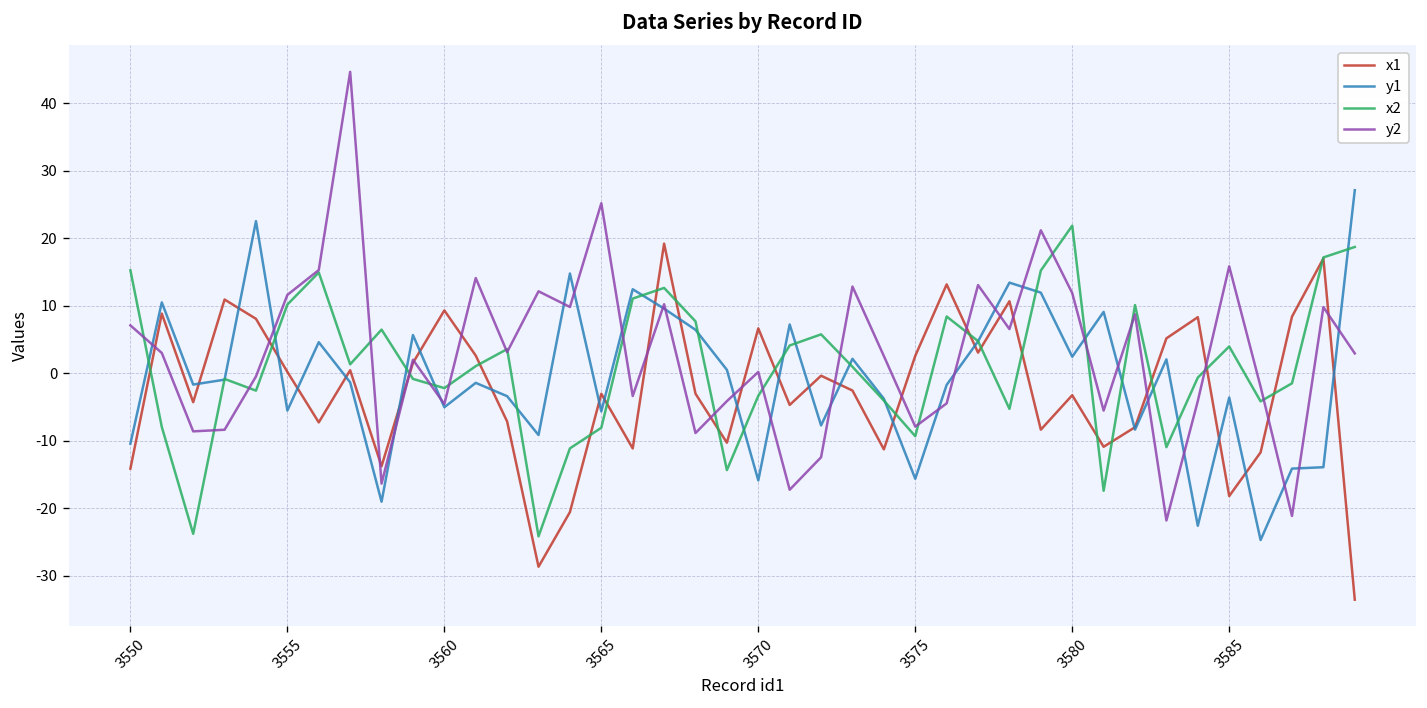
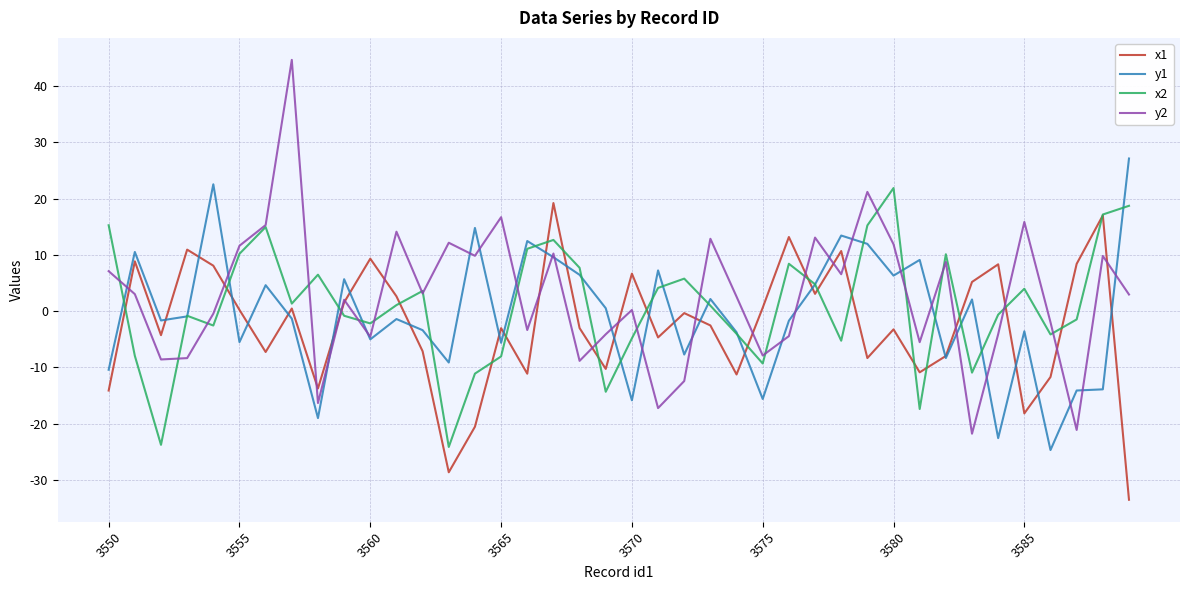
y2, 3565: 25 -> 17
x2, 3570: -3 -> -5
x1, 3575: 3 -> 1
y1, 3580: 2 -> 6
